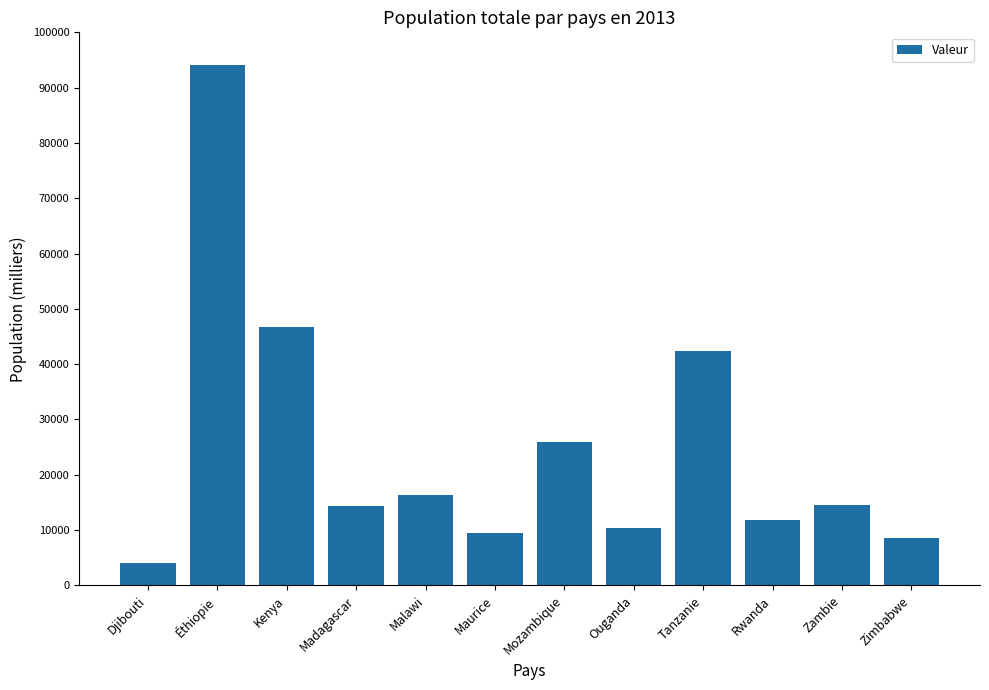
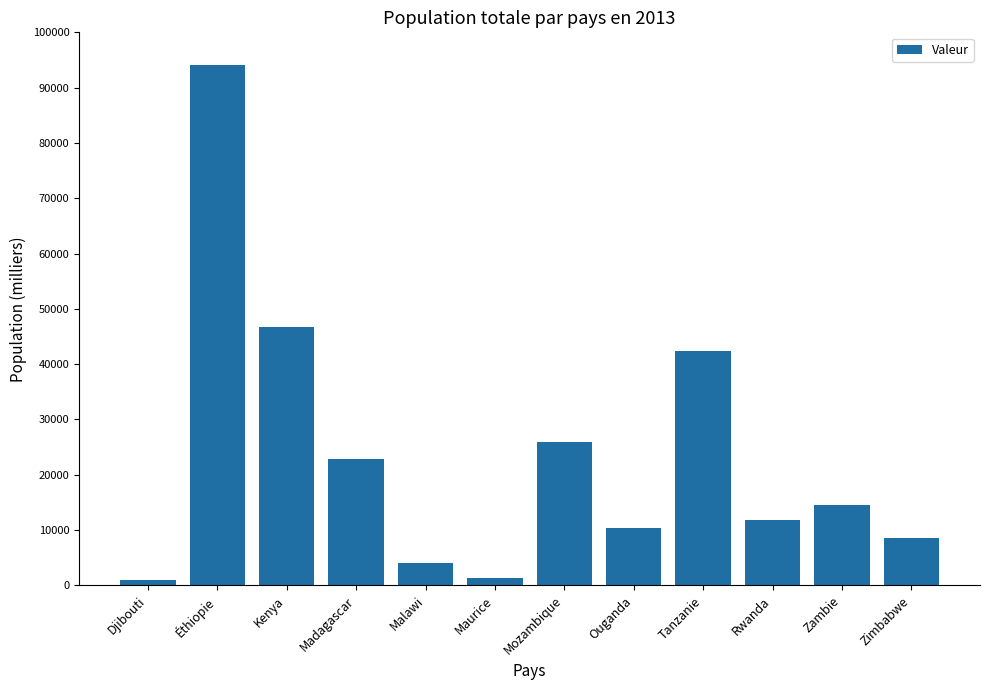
Djibouti: 4000 -> 1000
Madagascar: 14000 -> 23000
Malawi: 16000 -> 4000
Maurice: 9000 -> 1000
